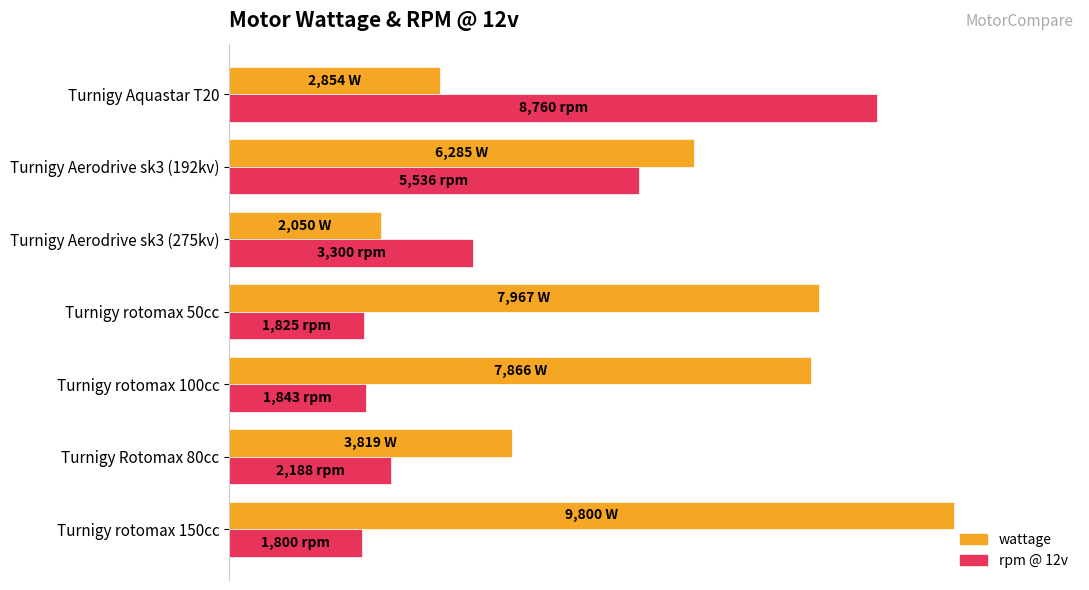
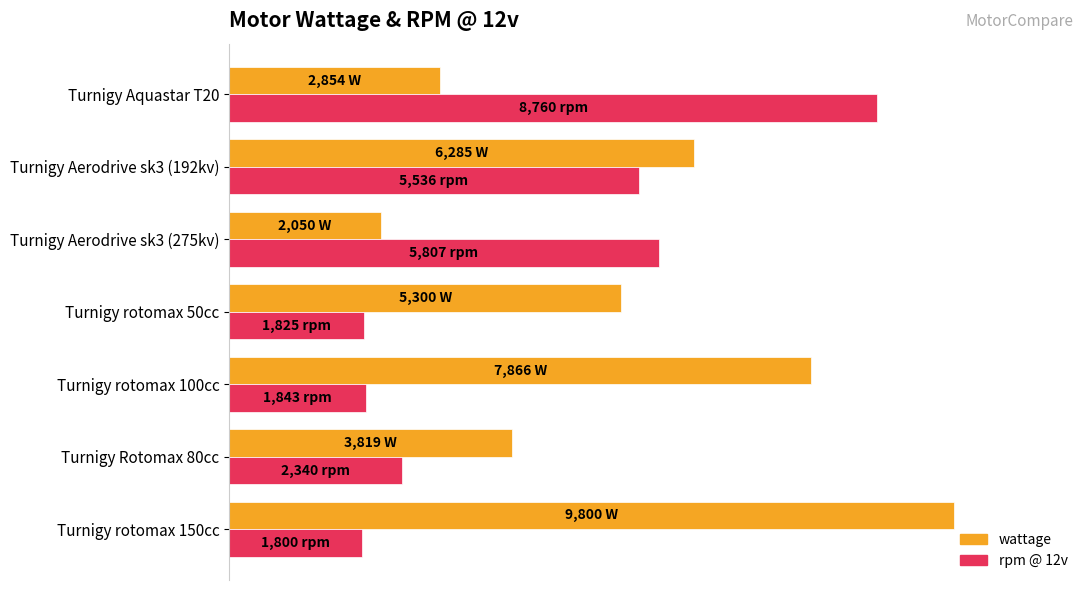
rpm @ 12v, Turnigy Aerodrive sk3 (275kv): 3,300 -> 5,807
wattage, Turnigy rotomax 50cc: 7,967 -> 5,300
rpm @ 12v, Turnigy Rotomax 80cc: 2,188 -> 2,340
